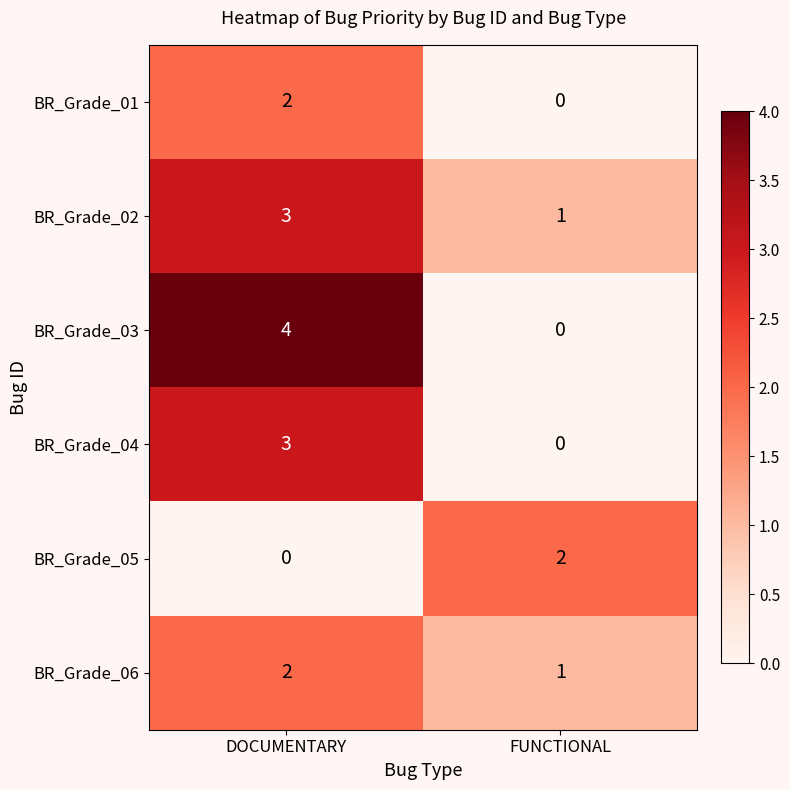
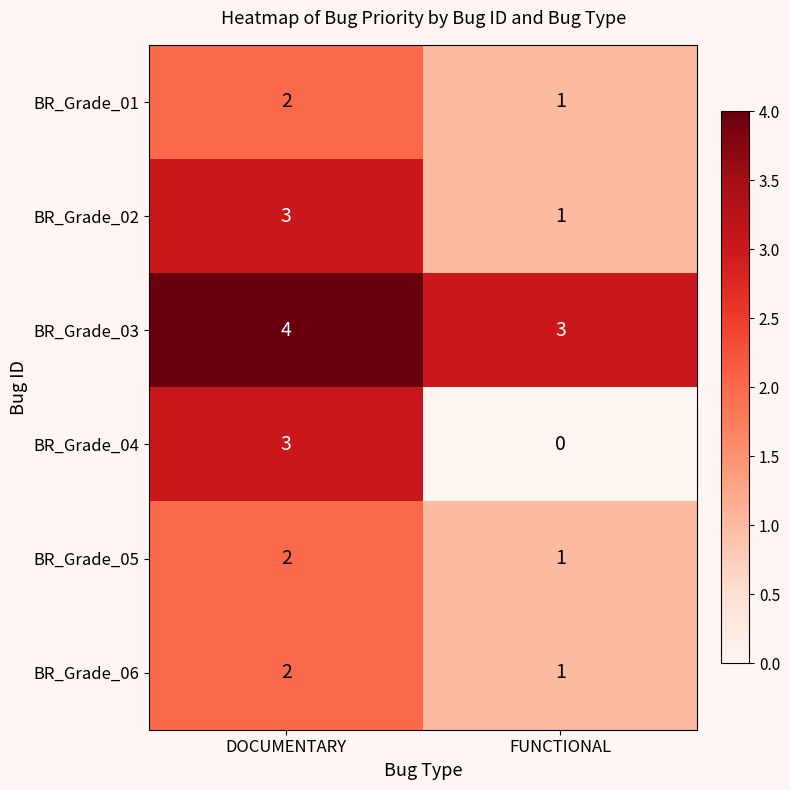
BR_Grade_01, FUNCTIONAL: 0 -> 1
BR_Grade_03, FUNCTIONAL: 0 -> 3
BR_Grade_05, DOCUMENTARY: 0 -> 2
BR_Grade_05, FUNCTIONAL: 2 -> 1
